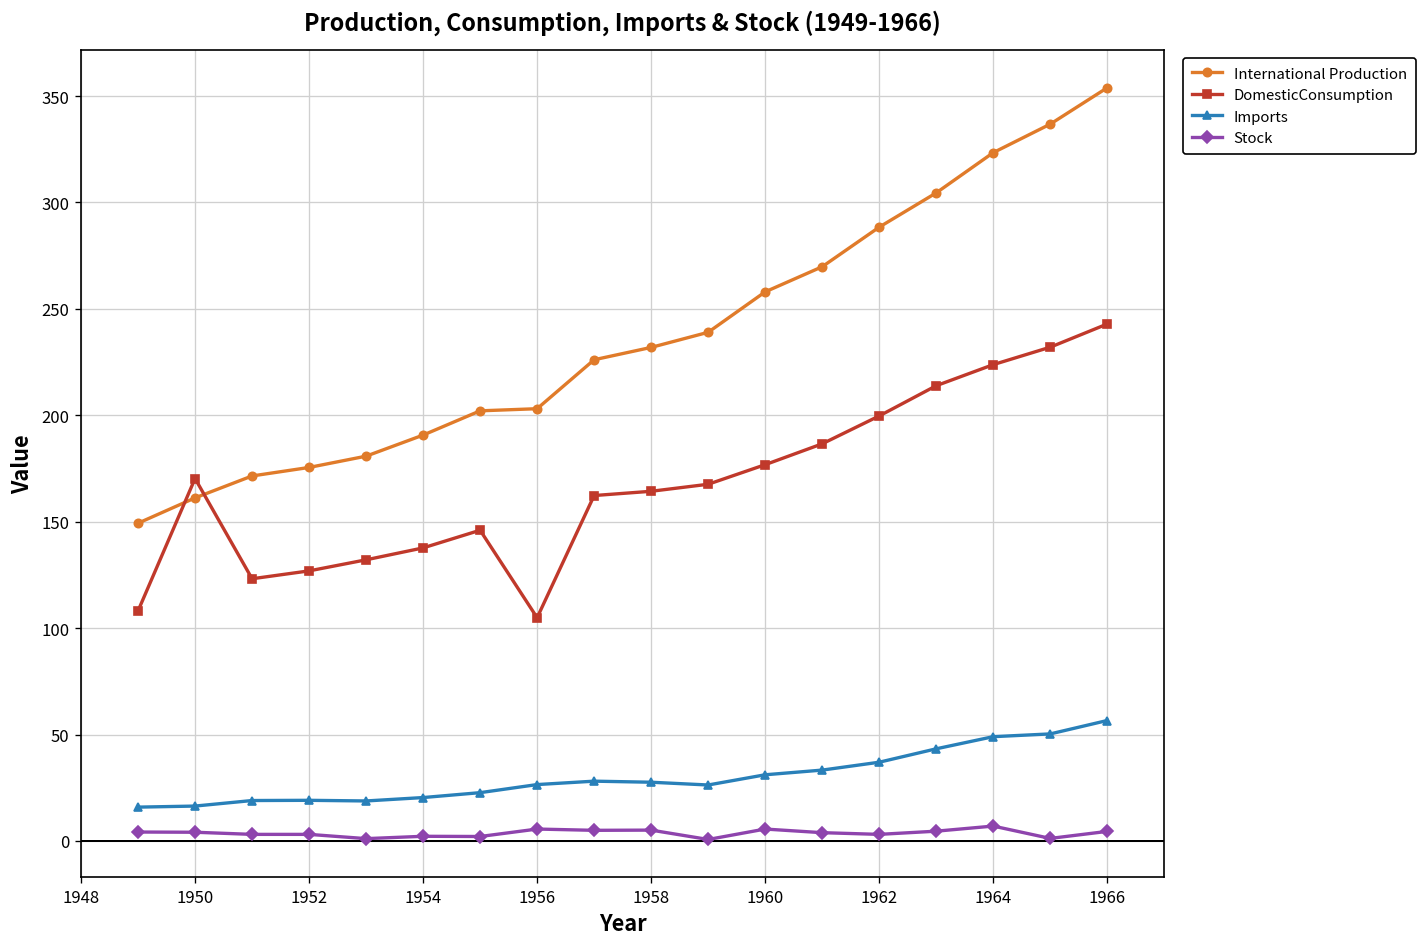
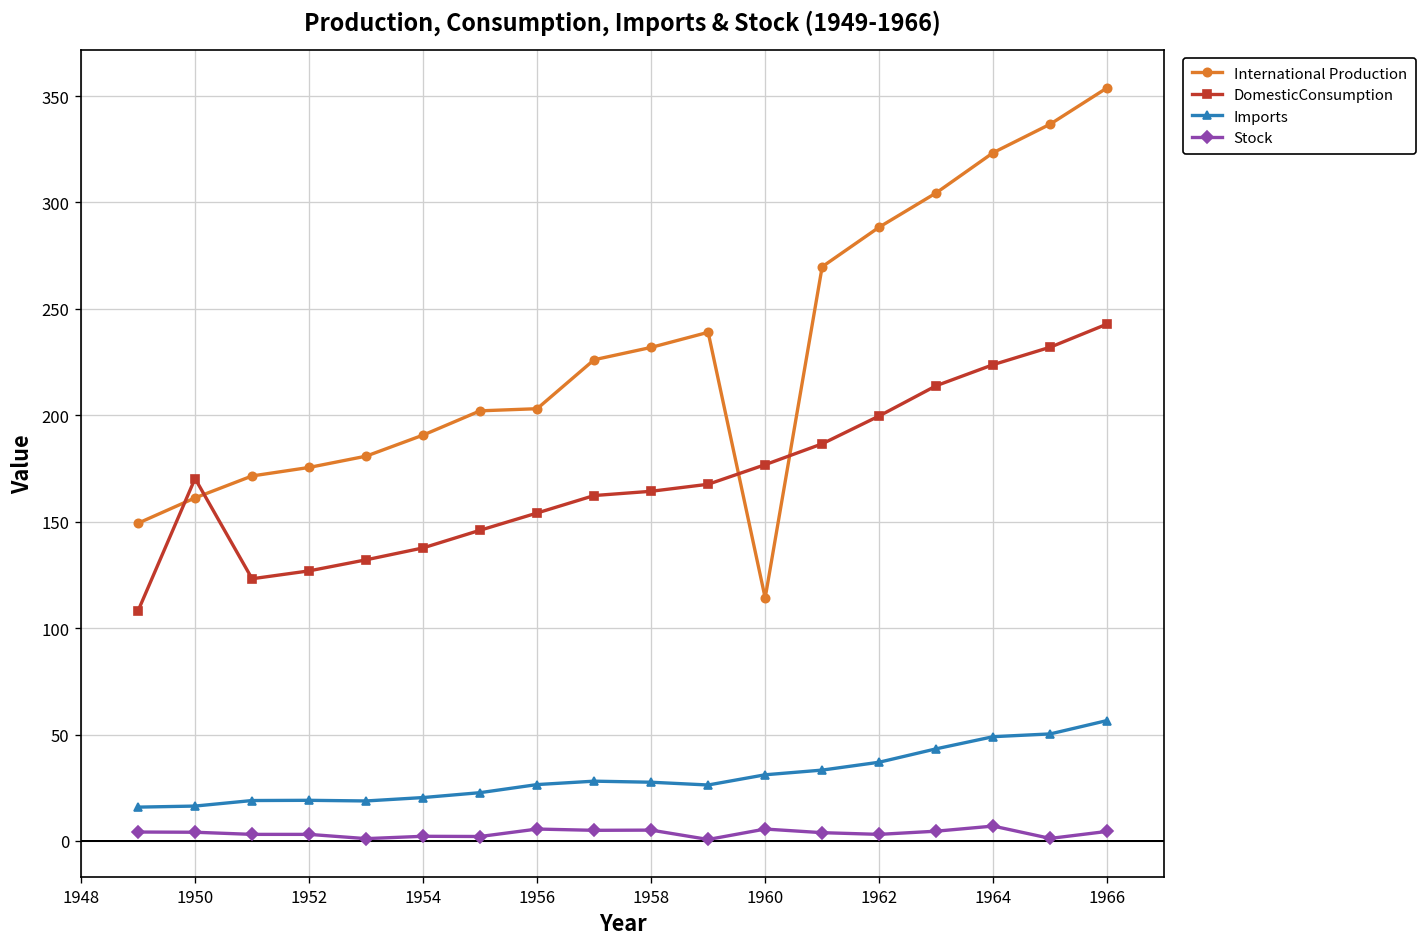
DomesticConsumption, 1956: 105 -> 154
International Production, 1960: 258 -> 114
